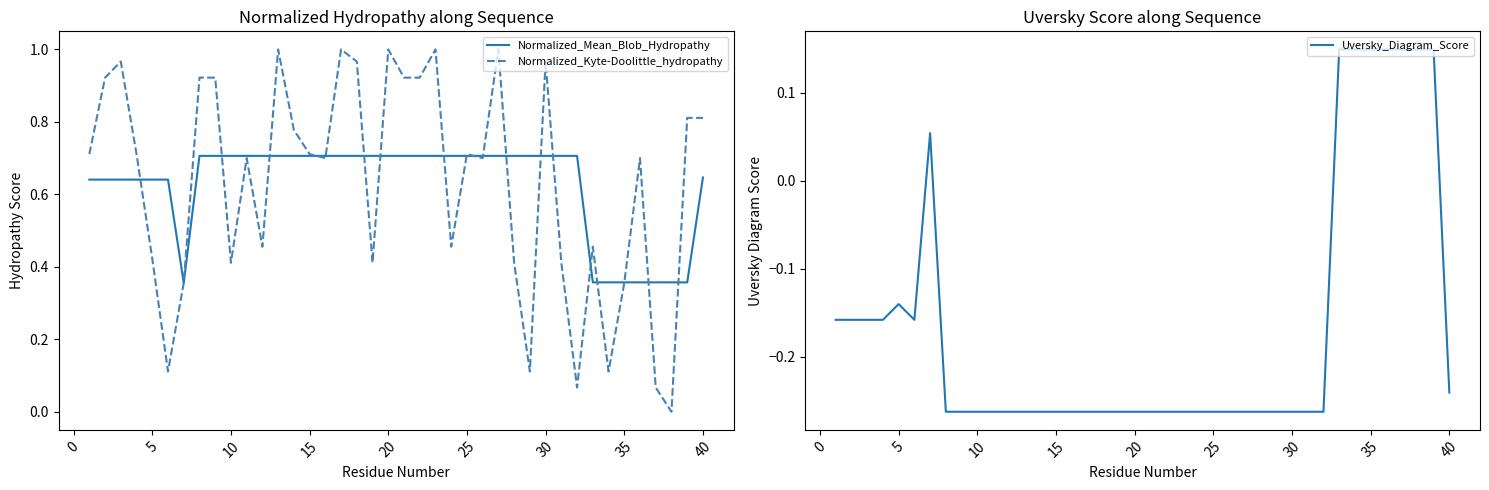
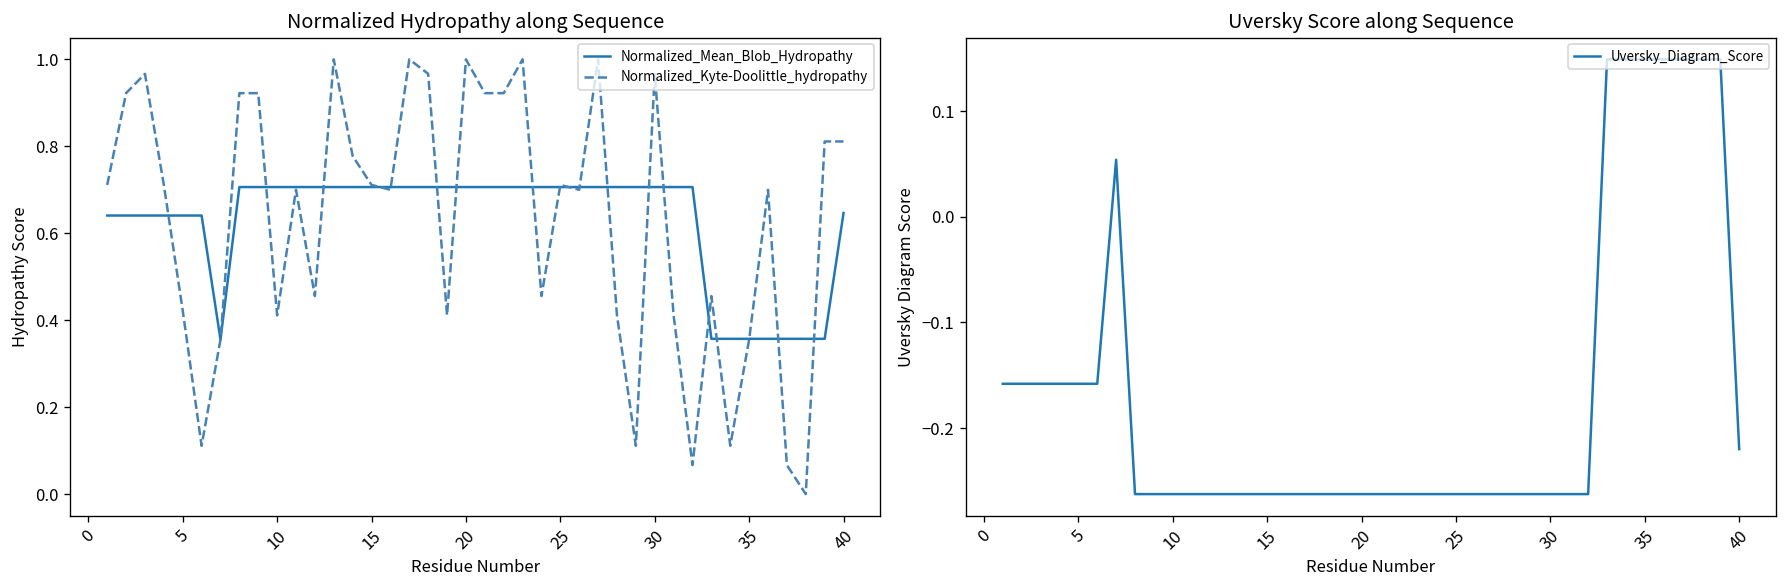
Uversky Score along Sequence, 5: -0.14 -> -0.16
Uversky Score along Sequence, 40: -0.24 -> -0.22
